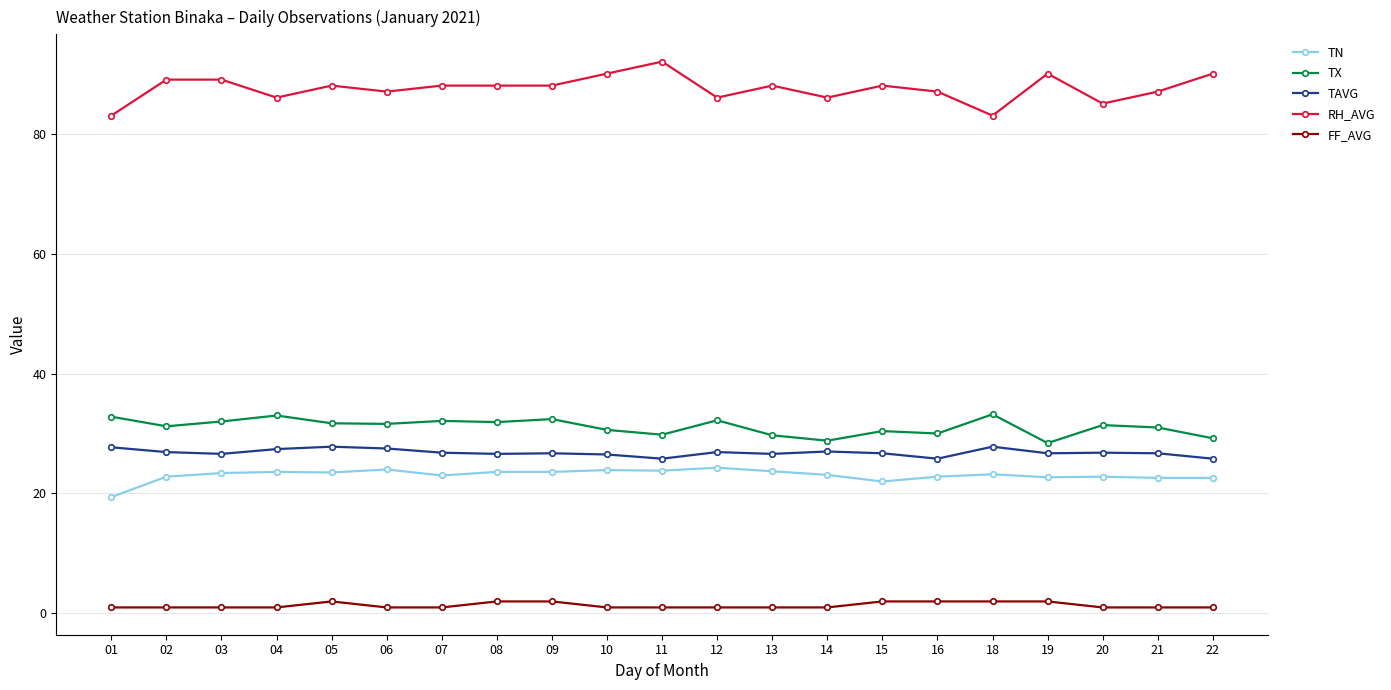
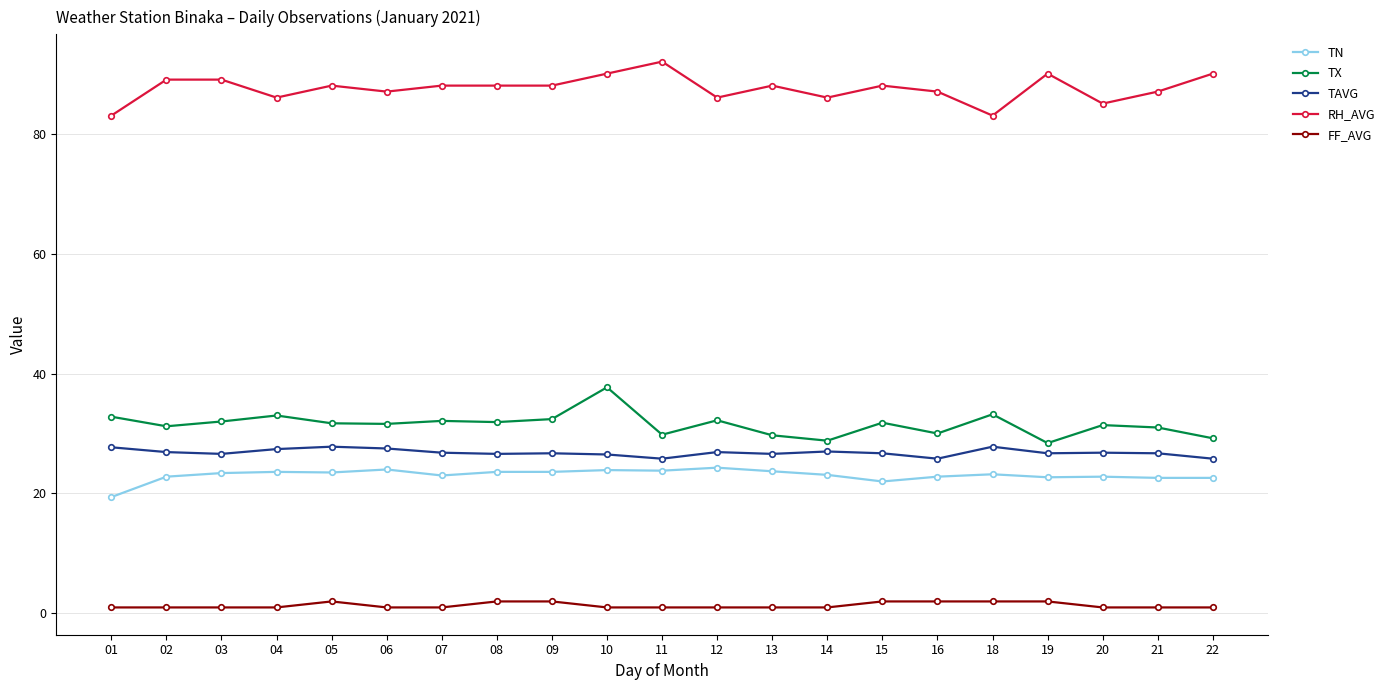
TX, 10: 31 -> 38
TX, 15: 30 -> 32
